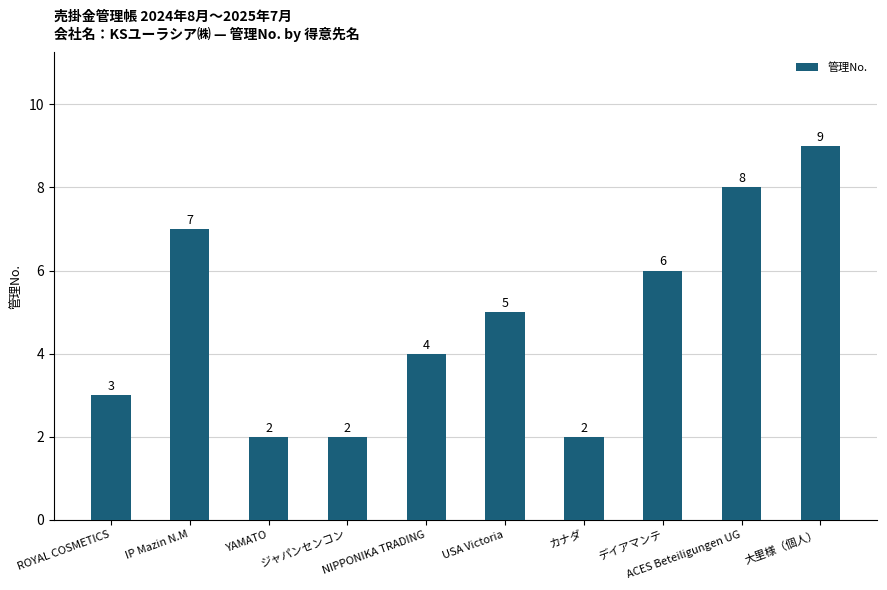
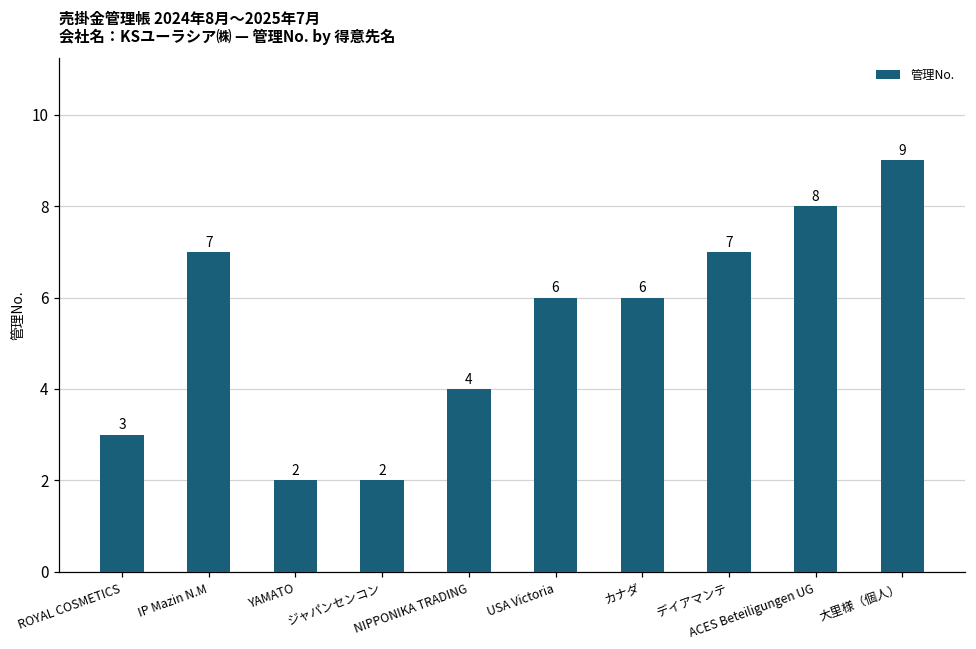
USA Victoria: 5 -> 6
カナダ: 2 -> 6
デイアマンテ: 6 -> 7
